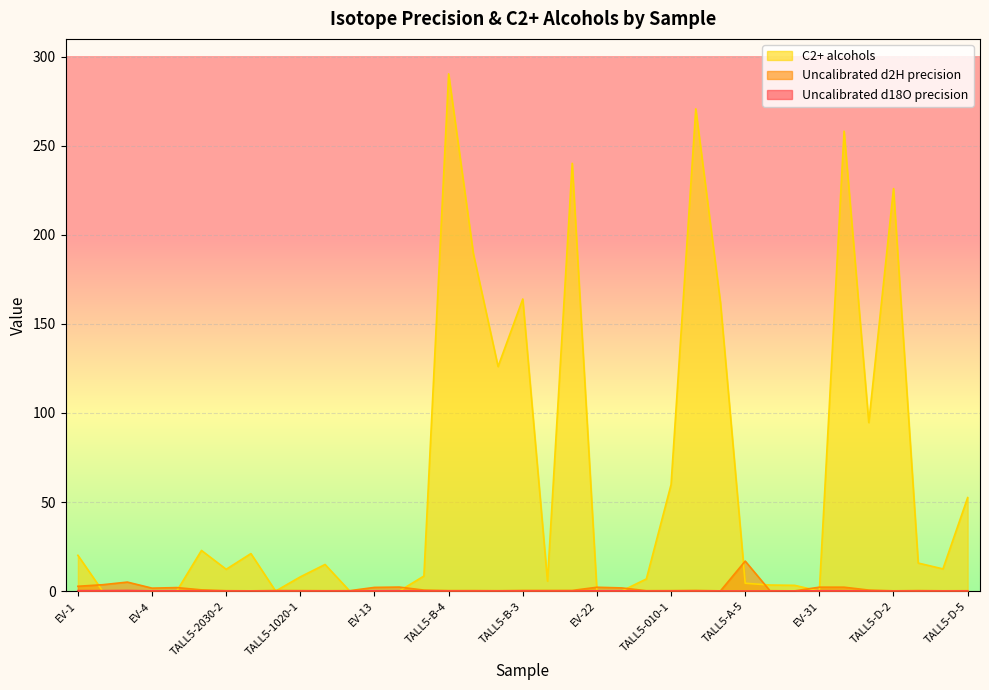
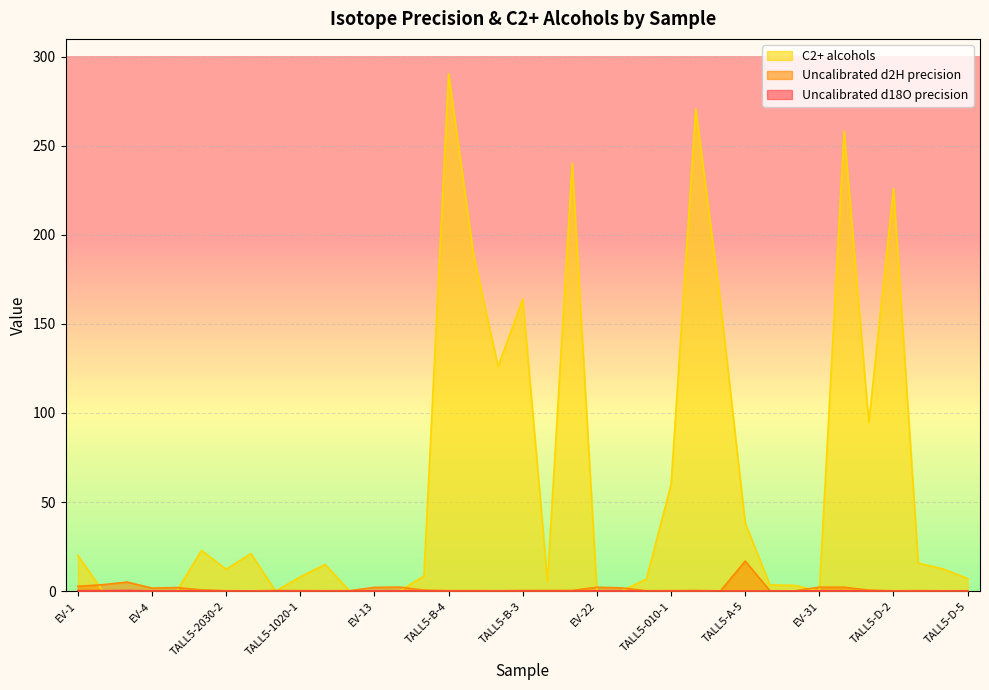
C2+ alcohols, TALL5-A-5: 4 -> 38
C2+ alcohols, TALL5-D-5: 52 -> 7
